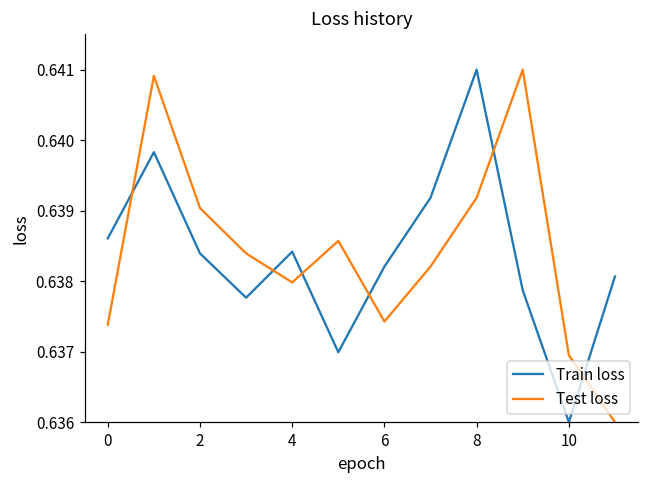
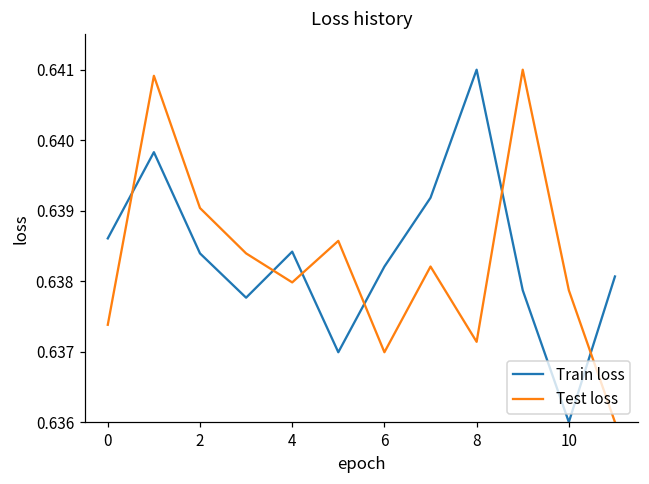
Test loss, 6: 0.6374 -> 0.6370
Test loss, 8: 0.6392 -> 0.6371
Test loss, 10: 0.6370 -> 0.6379
